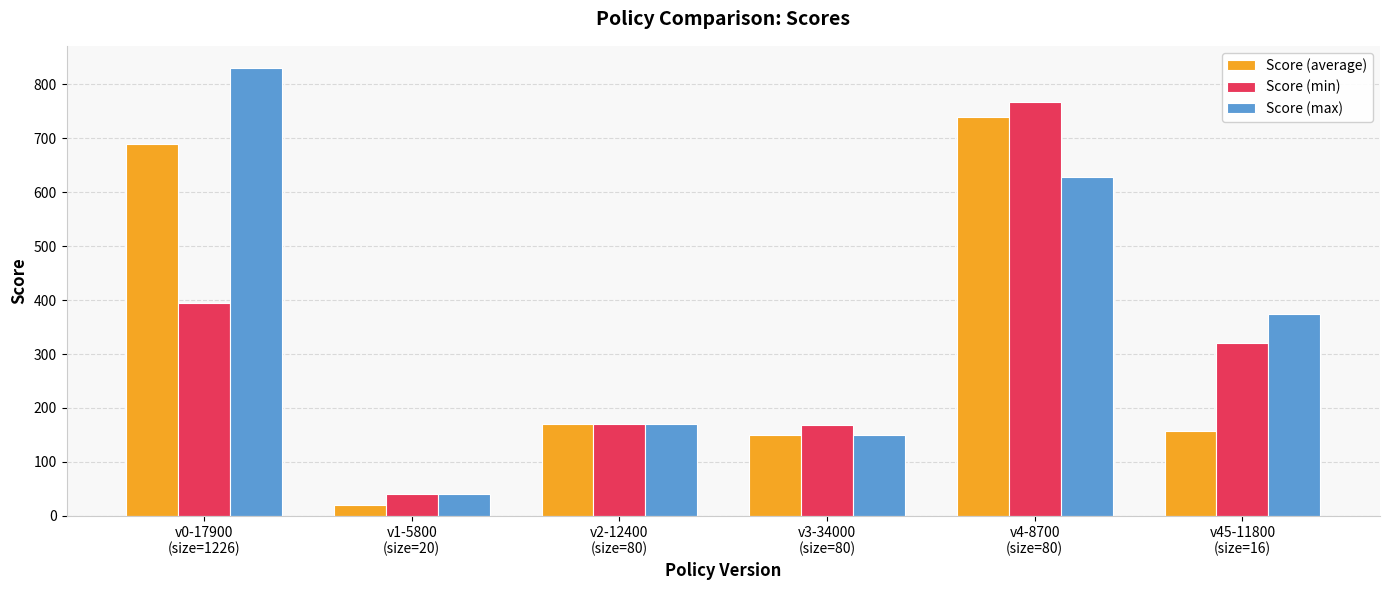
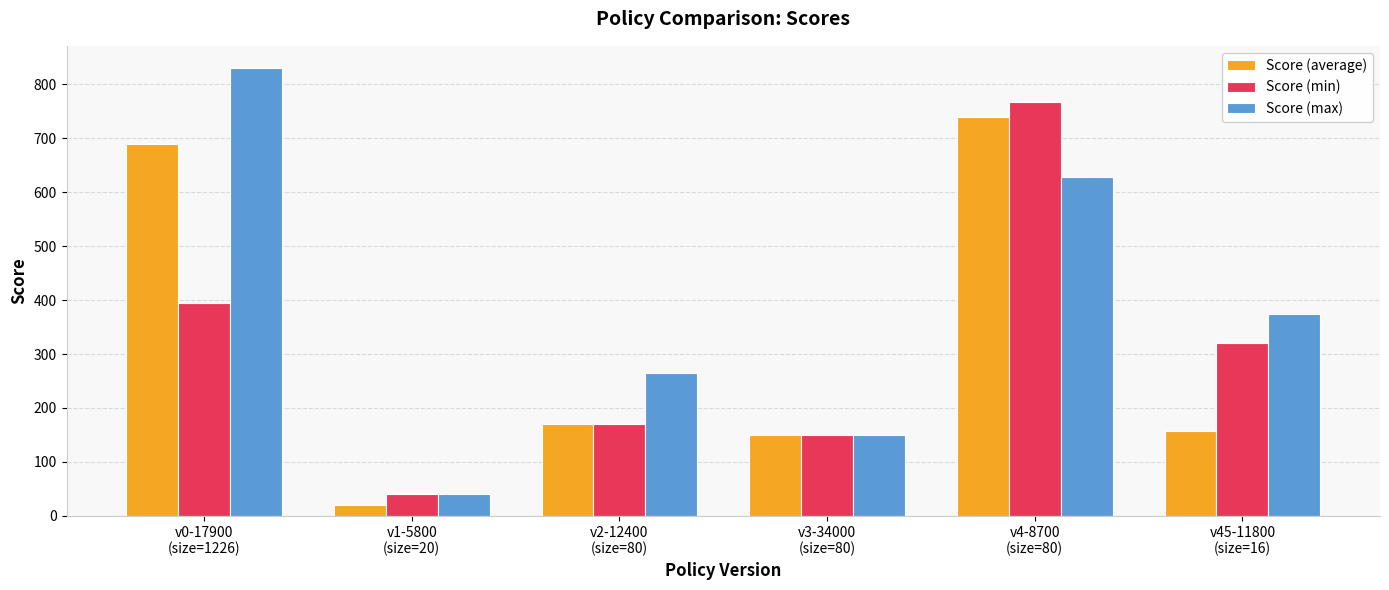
Score (max), v2-12400 (size=80): 170 -> 270
Score (min), v3-34000 (size=80): 170 -> 150
